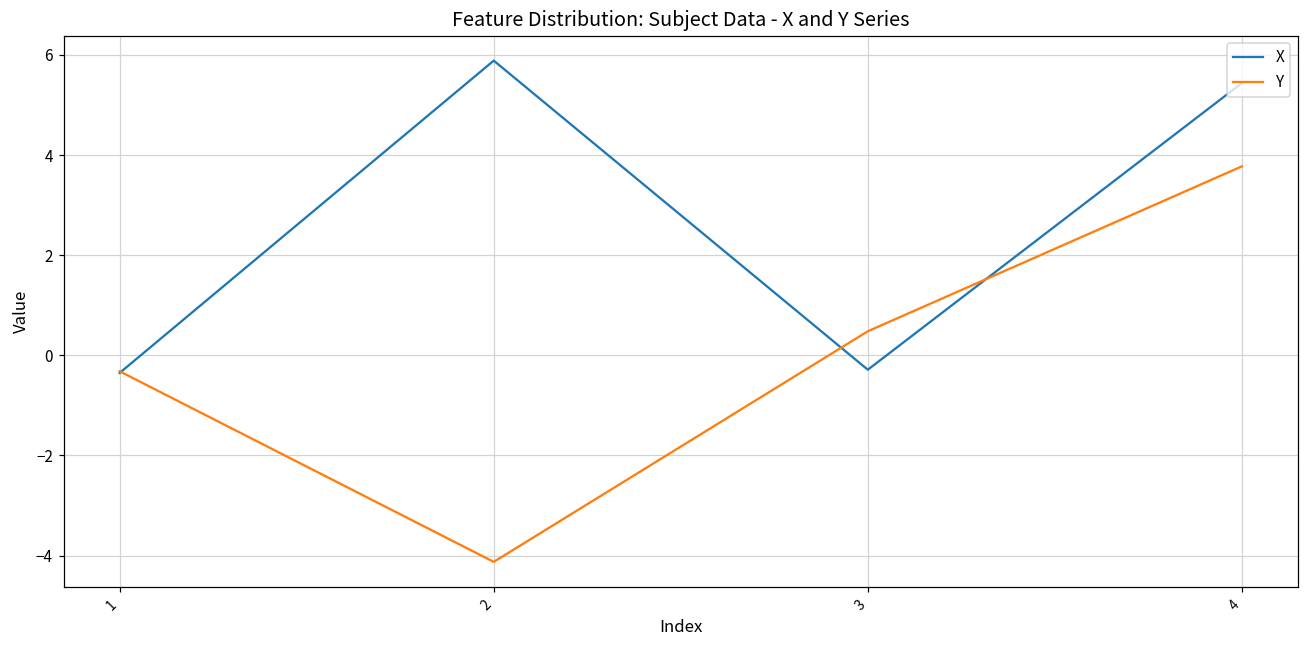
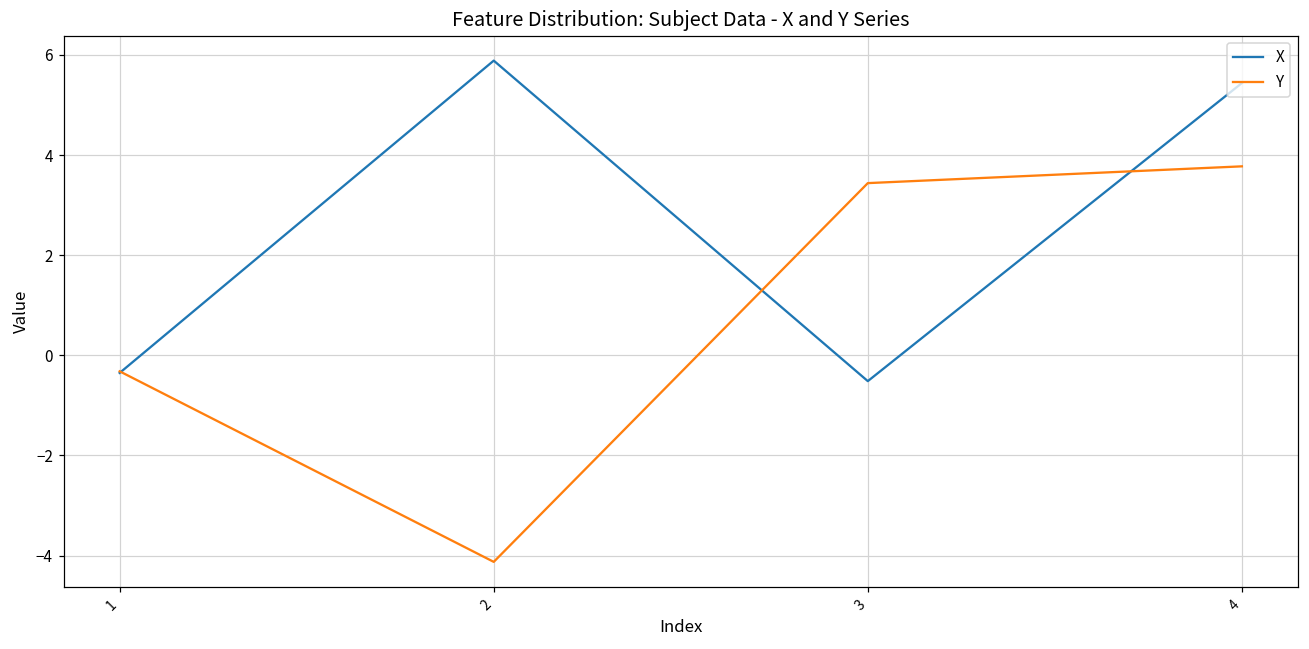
X, 3: -0.3 -> -0.5
Y, 3: 0.5 -> 3.4
